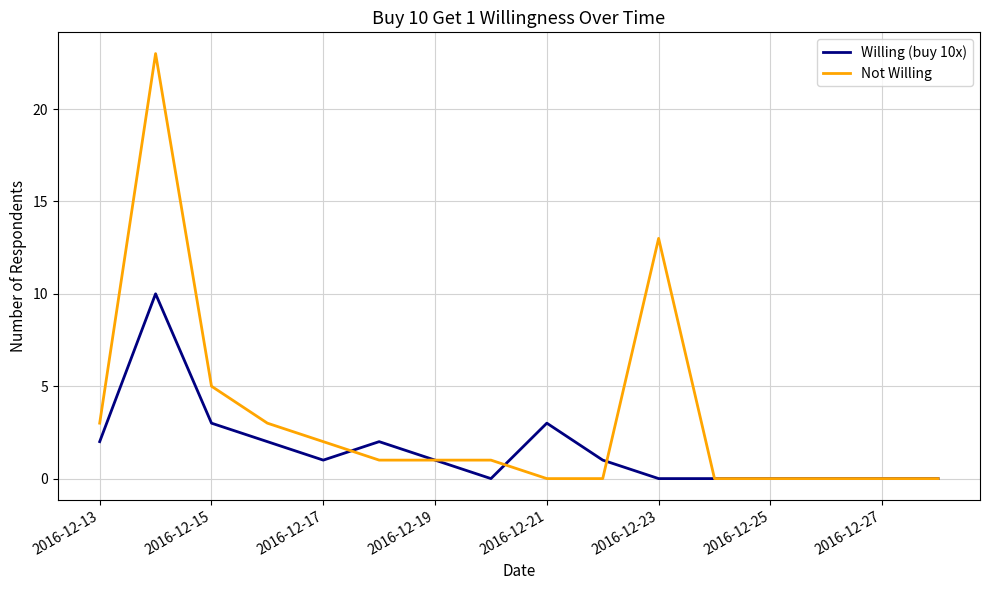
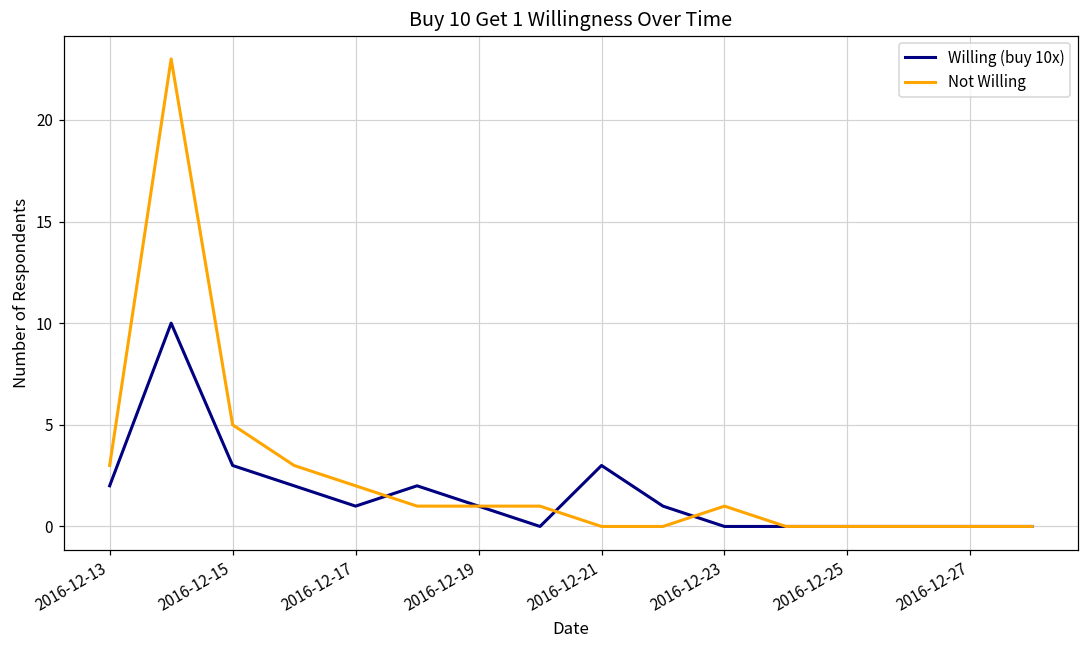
Not Willing, 2016-12-23: 13 -> 1
